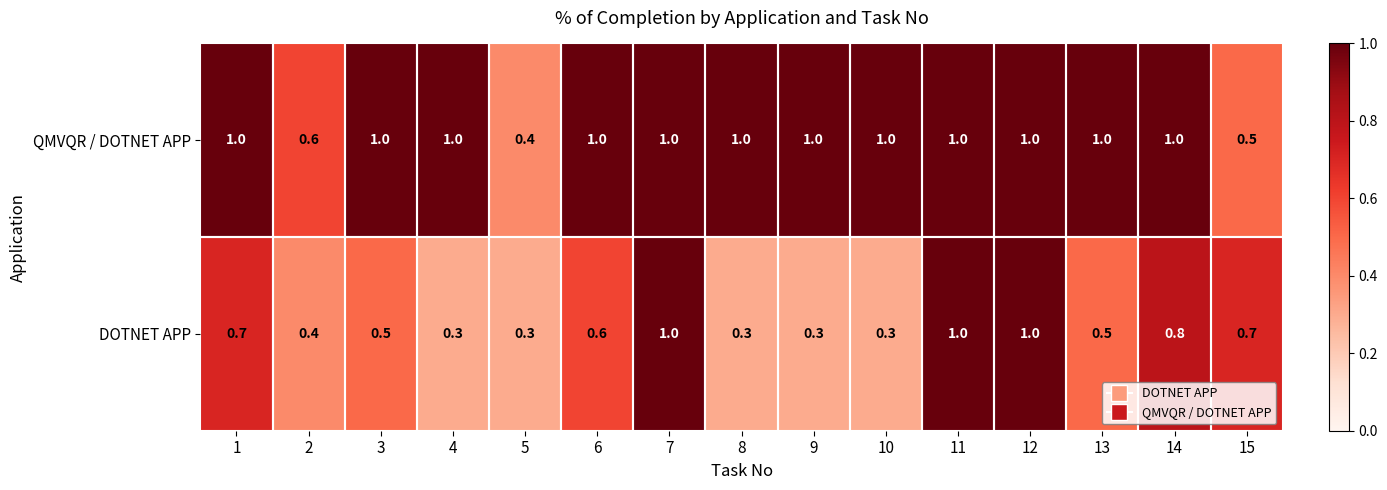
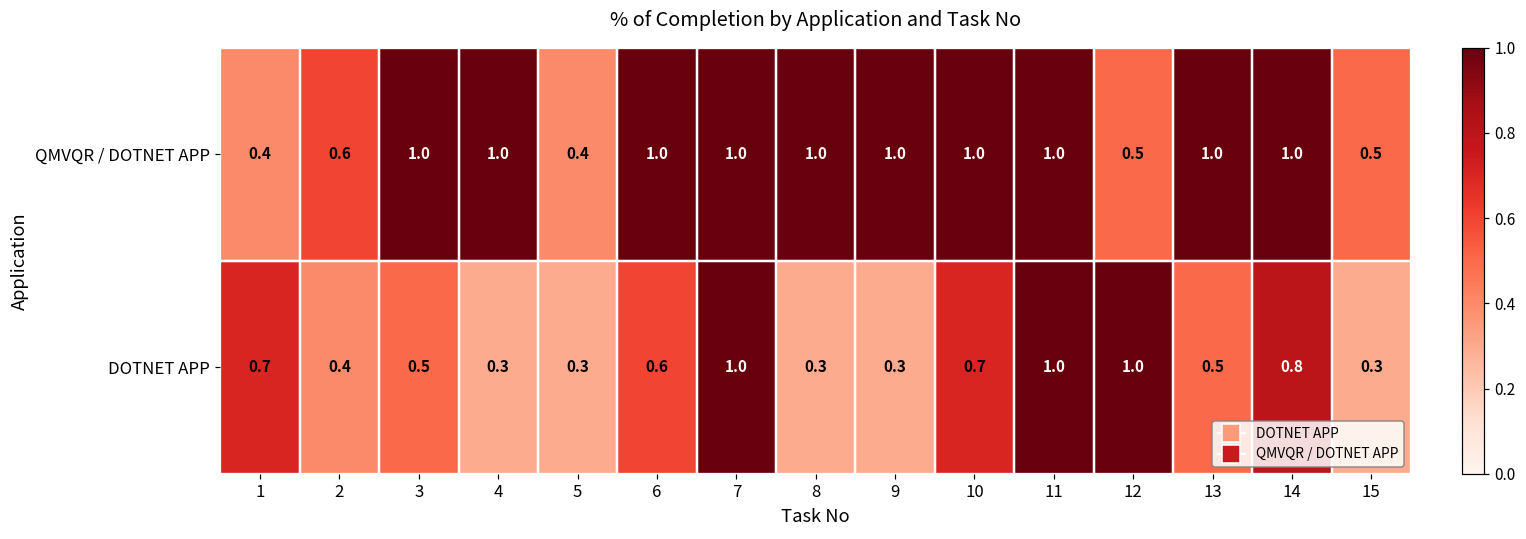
QMVQR / DOTNET APP, 1: 1.0 -> 0.4
QMVQR / DOTNET APP, 12: 1.0 -> 0.5
DOTNET APP, 10: 0.3 -> 0.7
DOTNET APP, 15: 0.7 -> 0.3
